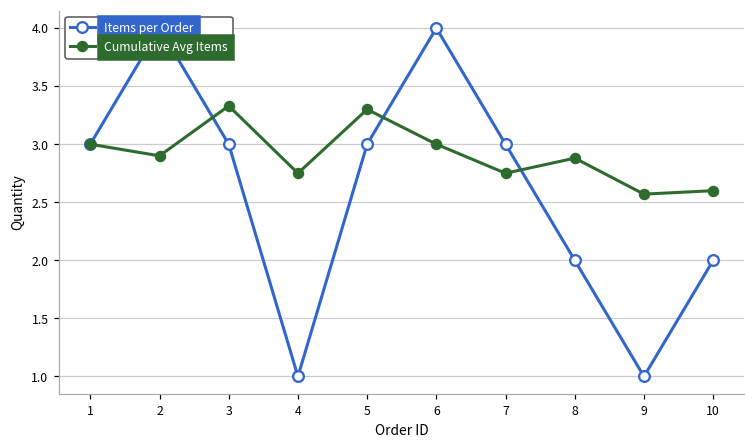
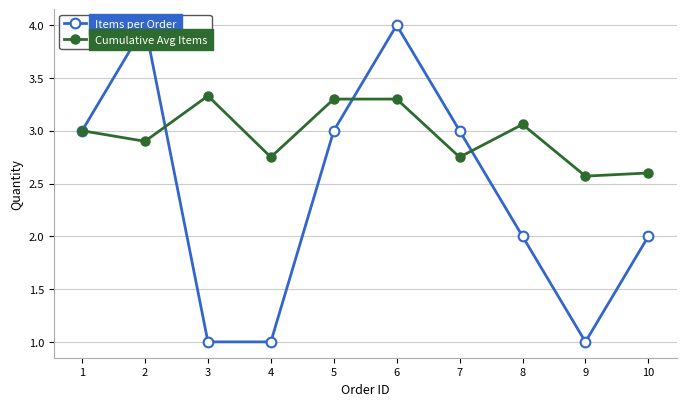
Items per Order, 3: 3 -> 1
Cumulative Avg Items, 6: 3.0 -> 3.3
Cumulative Avg Items, 8: 2.88 -> 3.06
